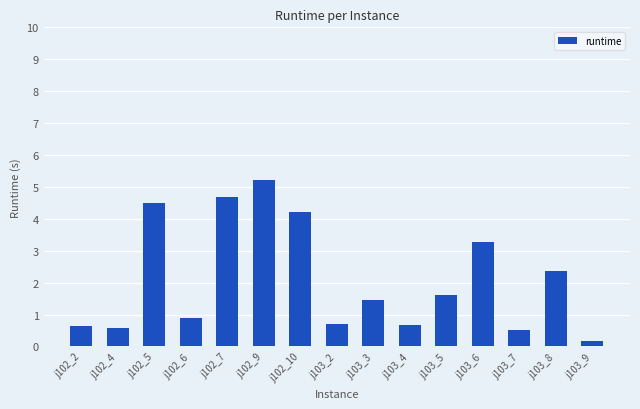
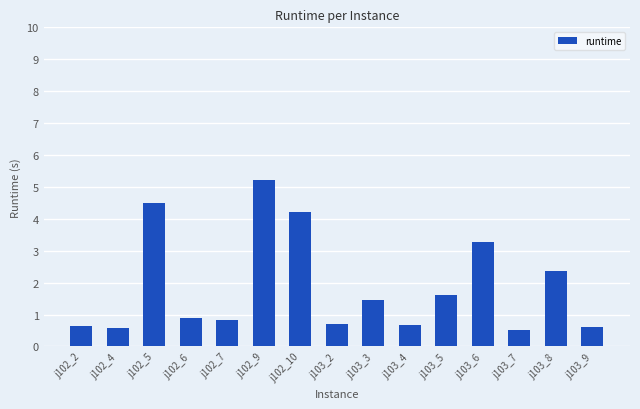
j102_7: 4.7 -> 0.8
j103_9: 0.2 -> 0.6
